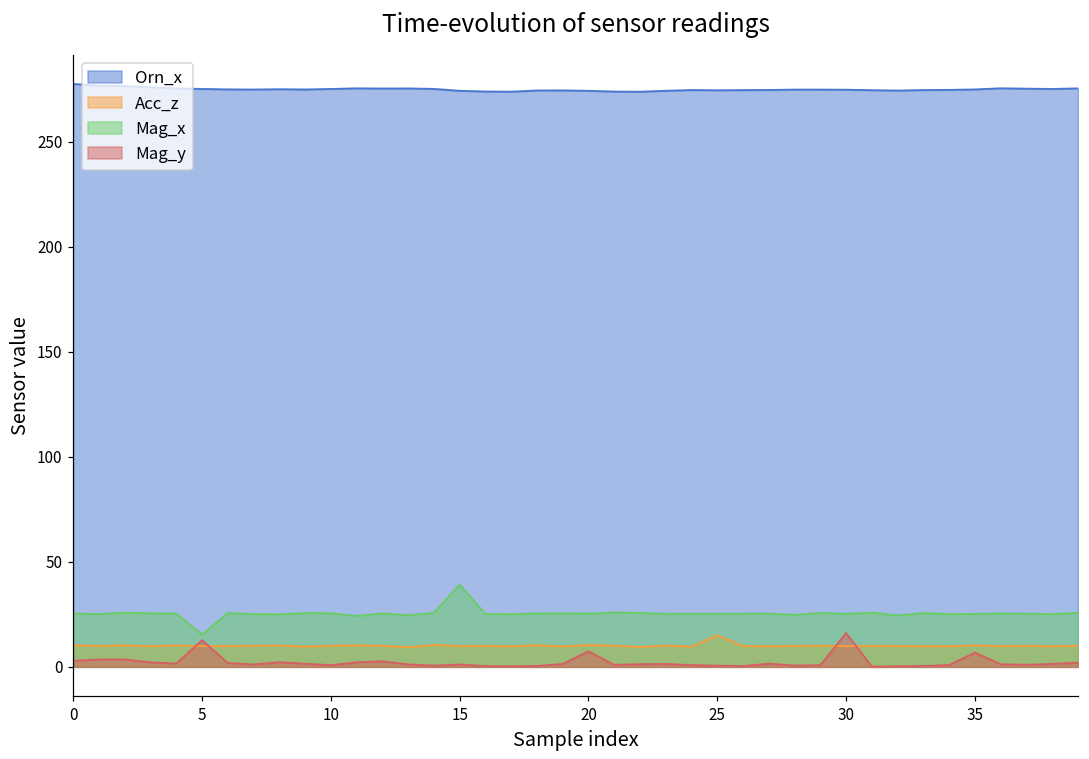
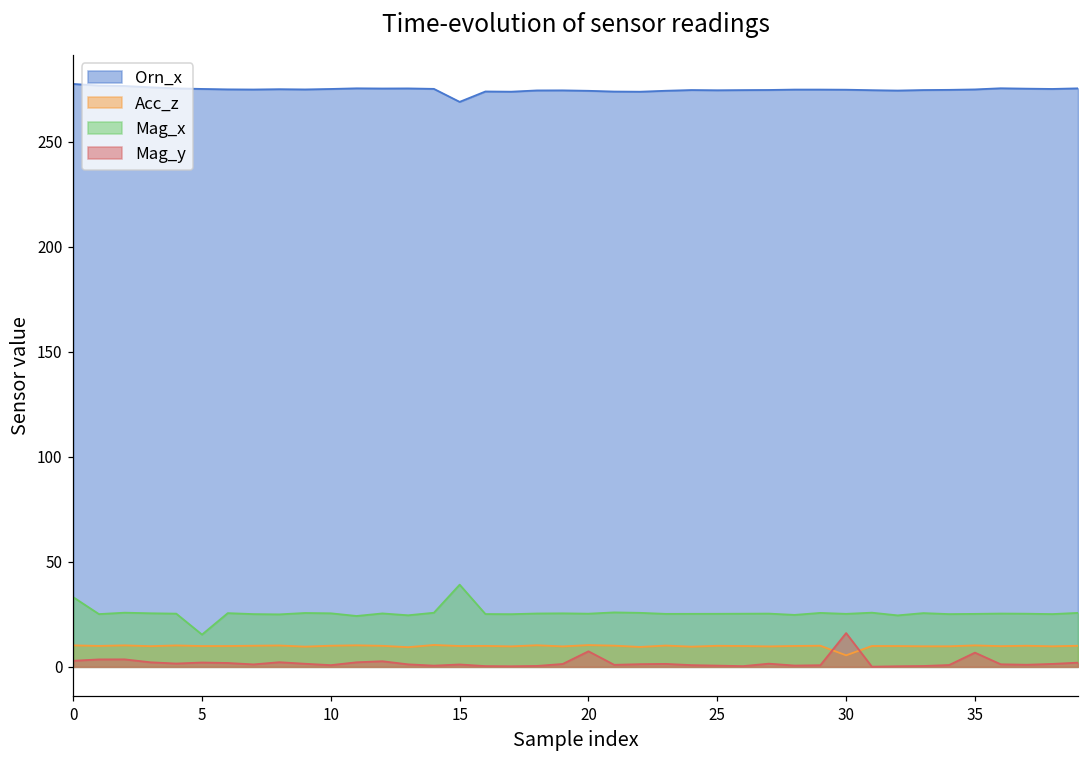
Mag_x, 0: 25 -> 33
Mag_y, 5: 13 -> 2
Orn_x, 15: 274 -> 269
Acc_z, 25: 15 -> 10
Acc_z, 30: 10 -> 5
